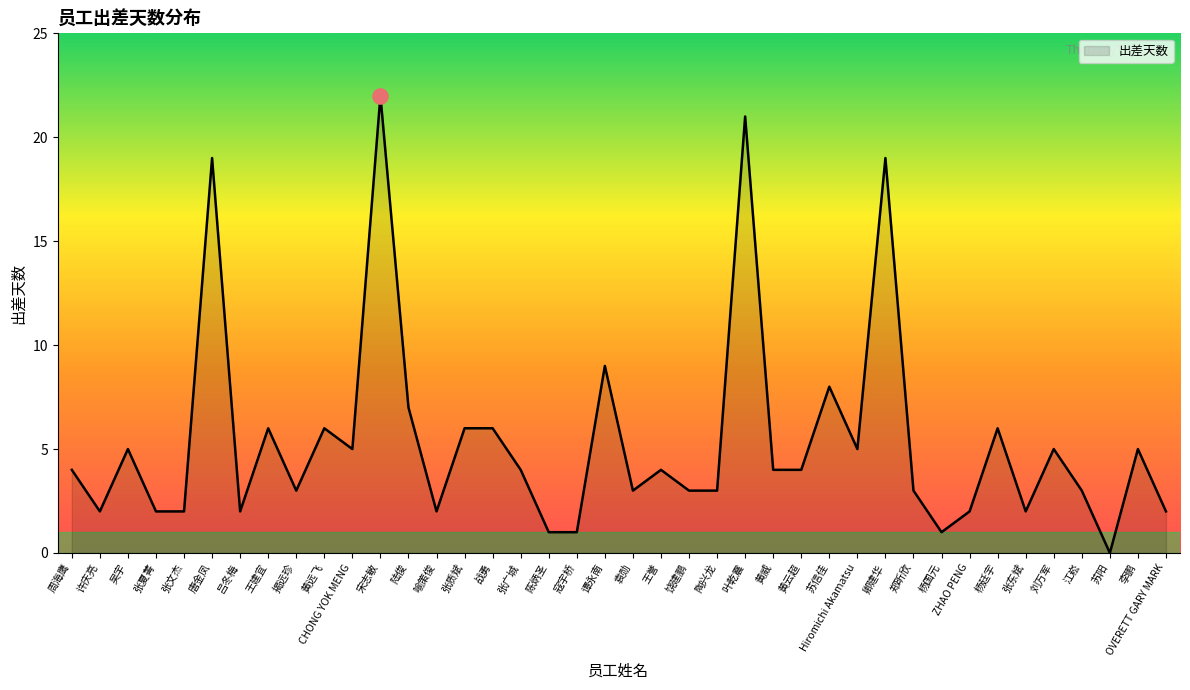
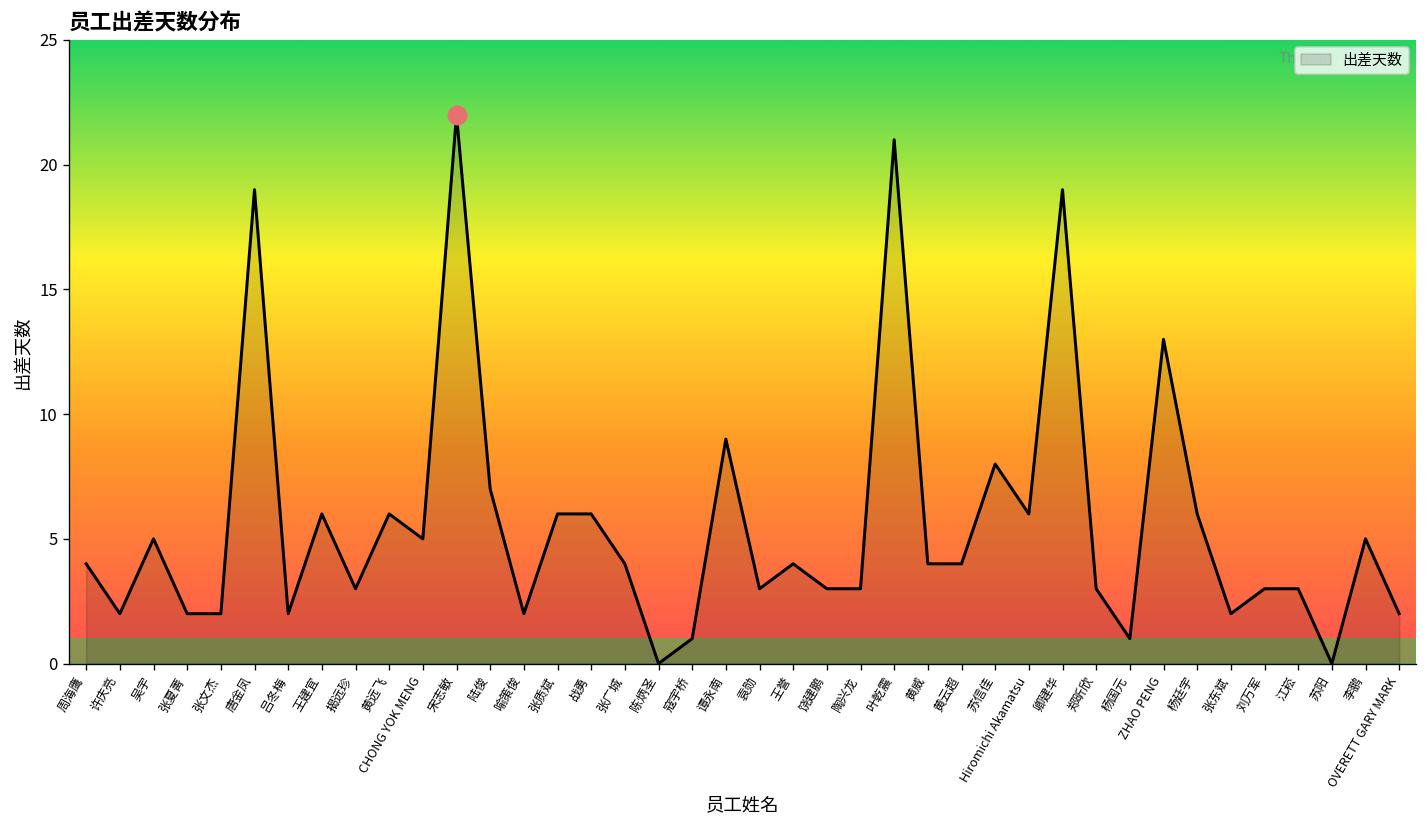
出差天数, 陈炳圣: 1 -> 0
出差天数, Hiromichi Akamatsu: 5 -> 6
出差天数, ZHAO PENG: 2 -> 13
出差天数, 刘万军: 5 -> 3
